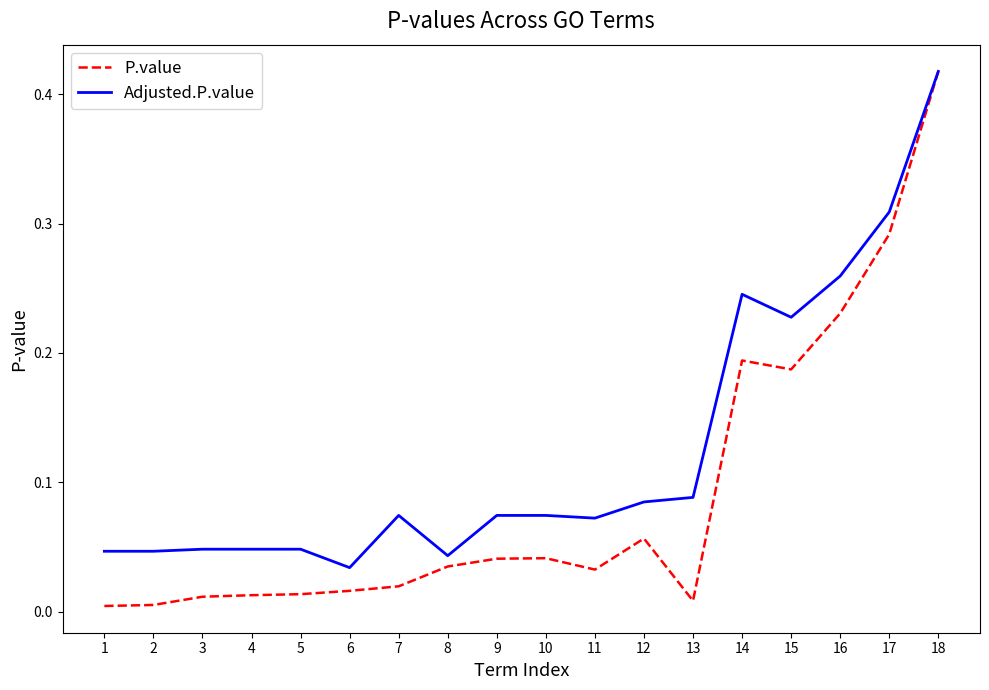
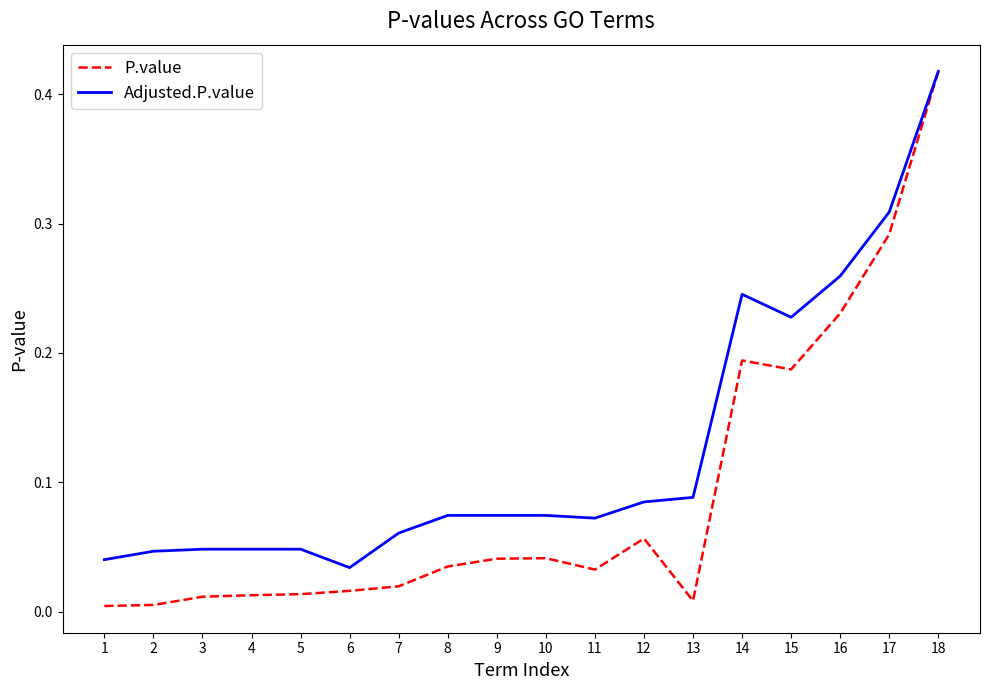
Adjusted.P.value, 1: 0.047 -> 0.040
Adjusted.P.value, 7: 0.074 -> 0.061
Adjusted.P.value, 8: 0.043 -> 0.074
